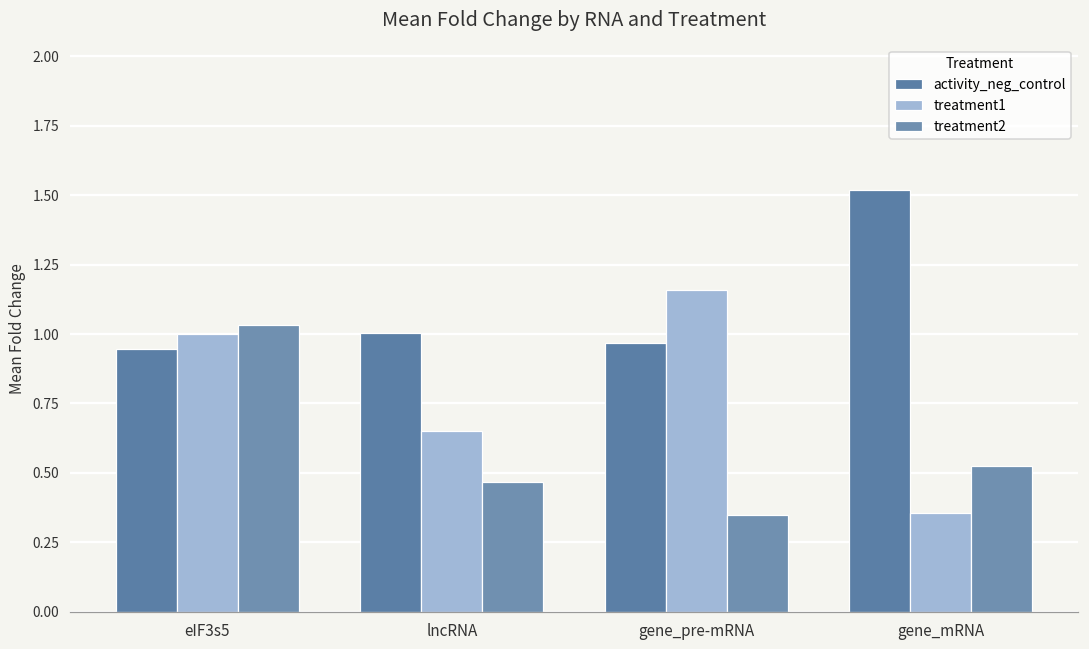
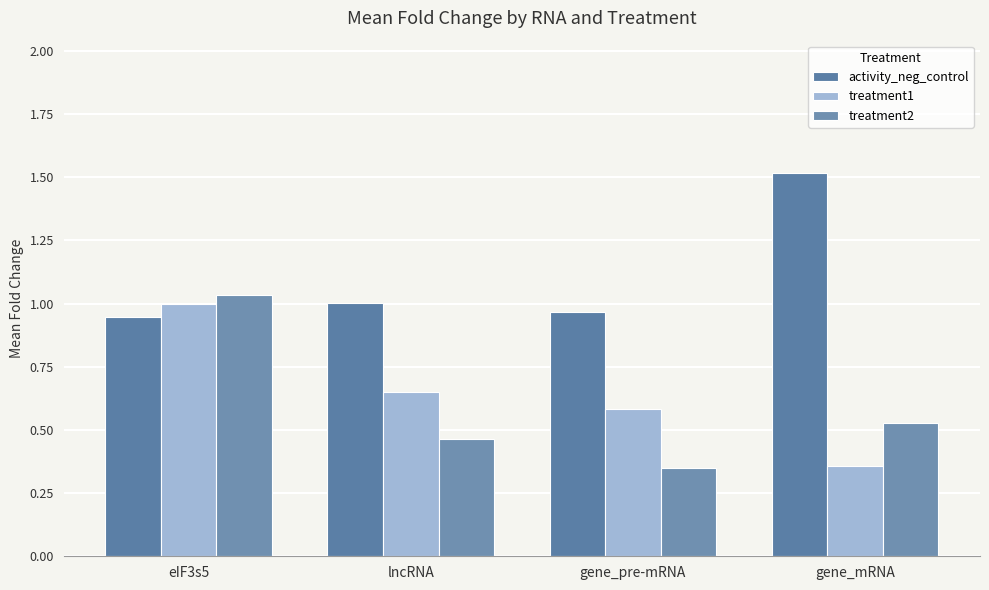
treatment1, gene_pre-mRNA: 1.16 -> 0.58
